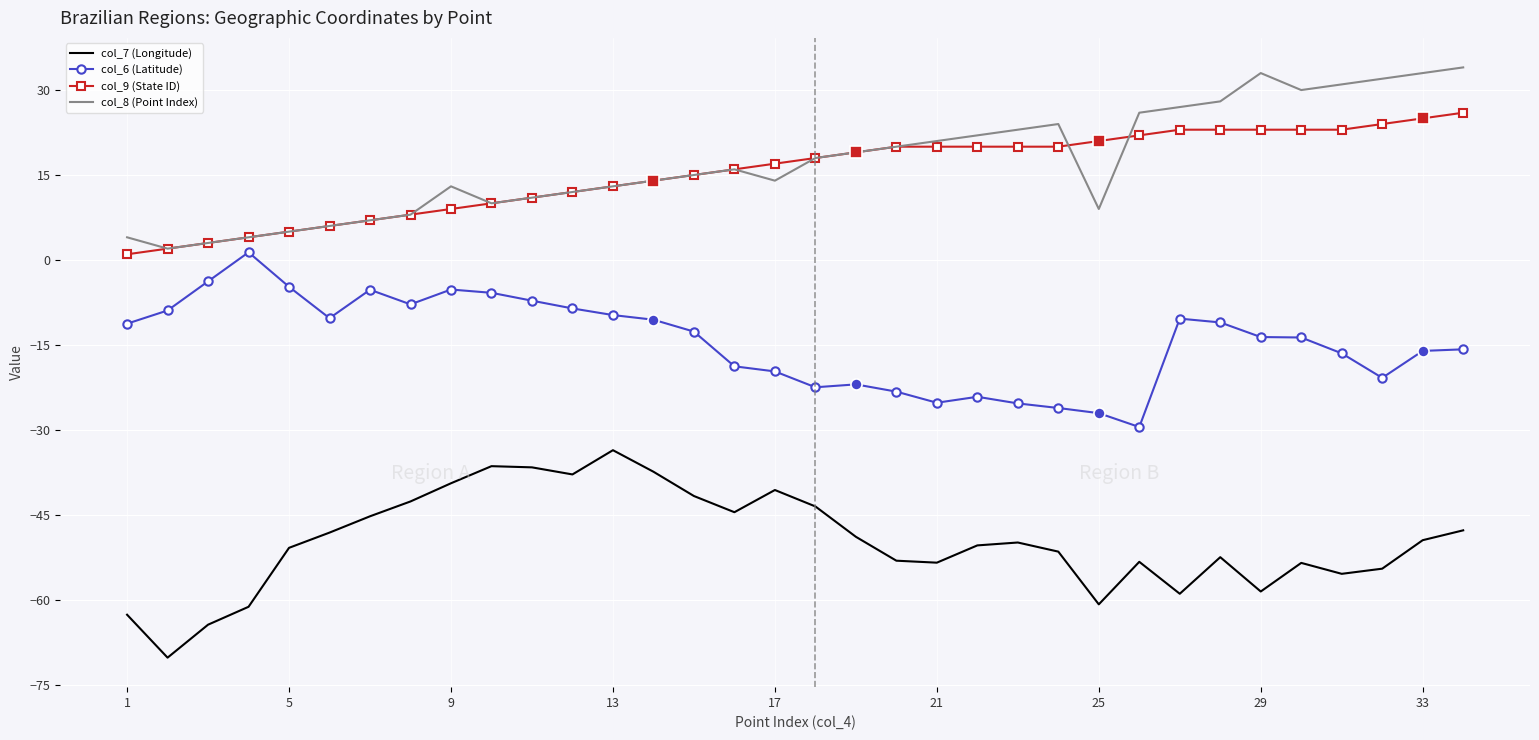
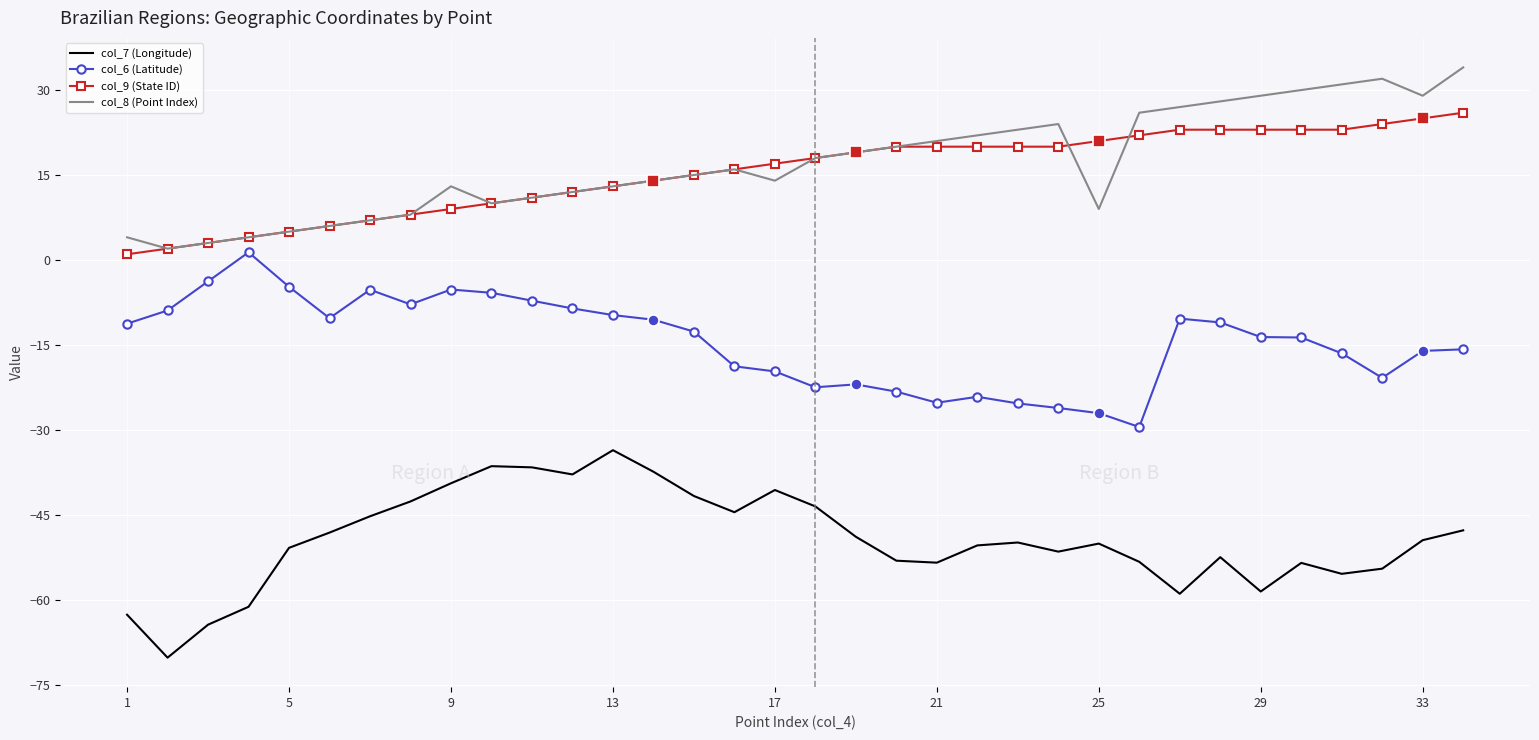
col_7 (Longitude), 25: -61 -> -50
col_8 (Point Index), 29: 33 -> 29
col_8 (Point Index), 33: 33 -> 29
